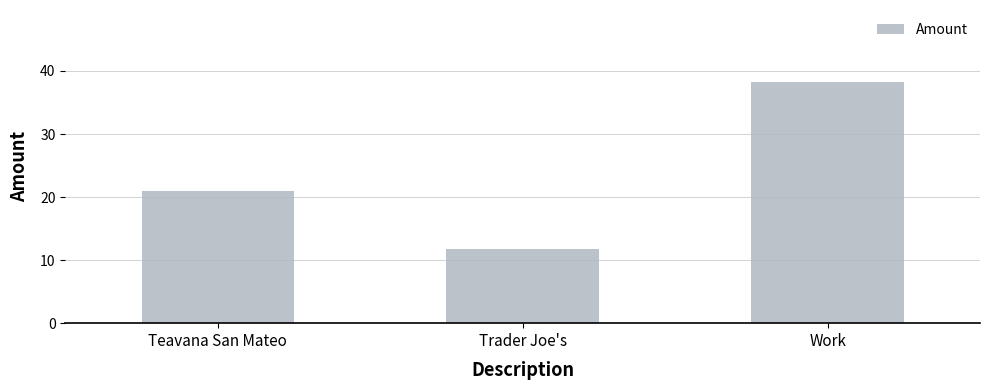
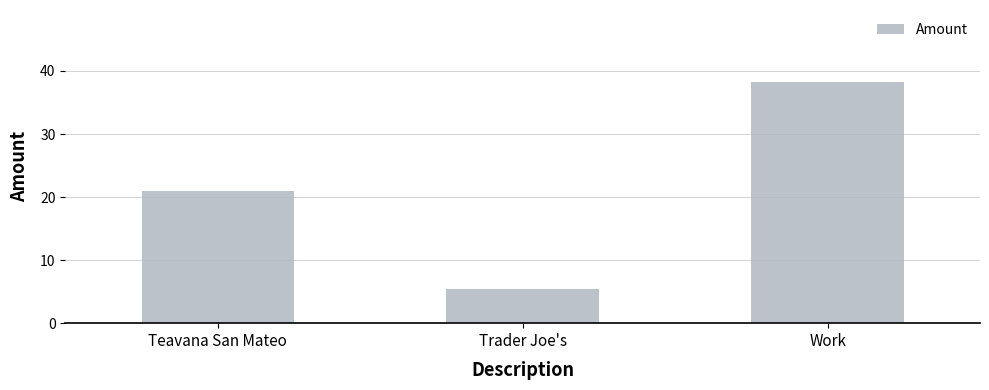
Trader Joe's: 12 -> 5
